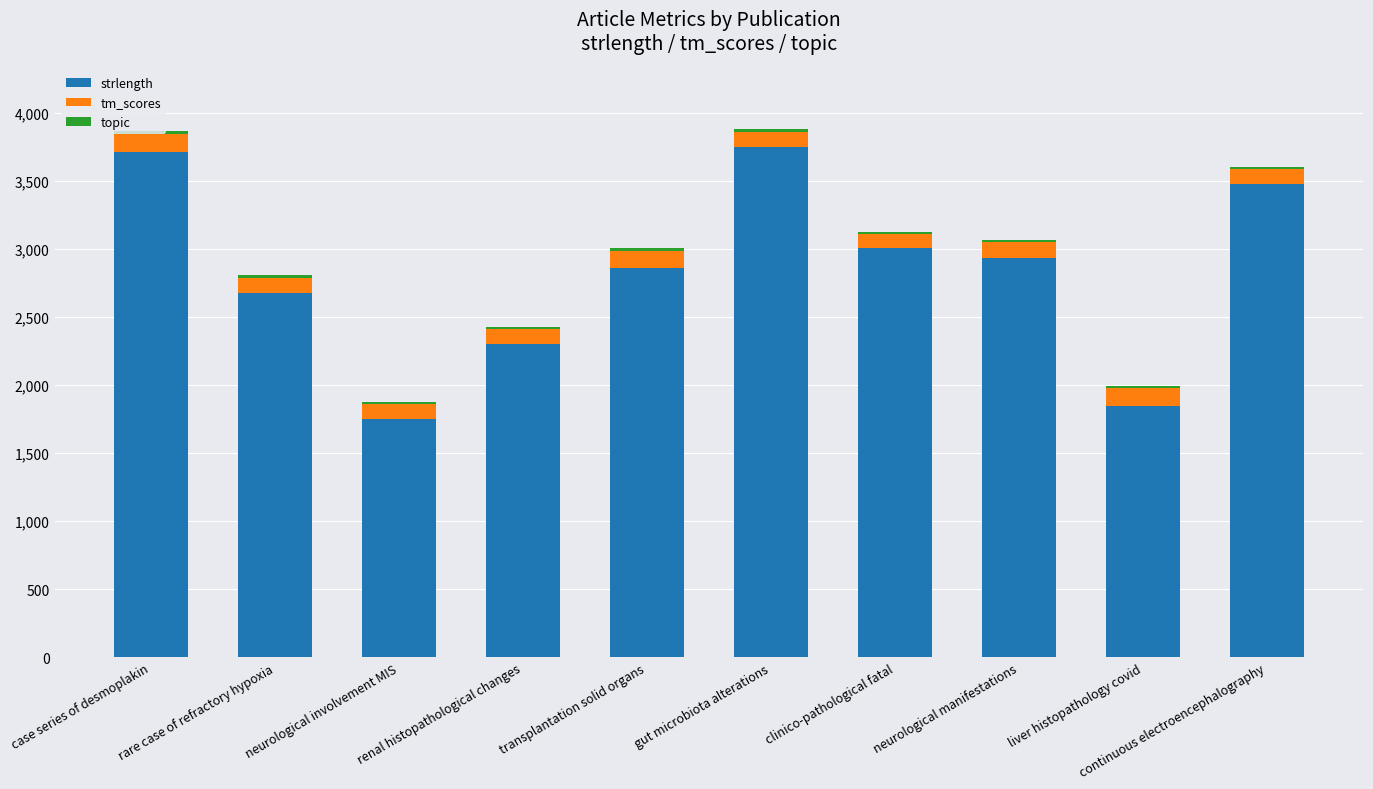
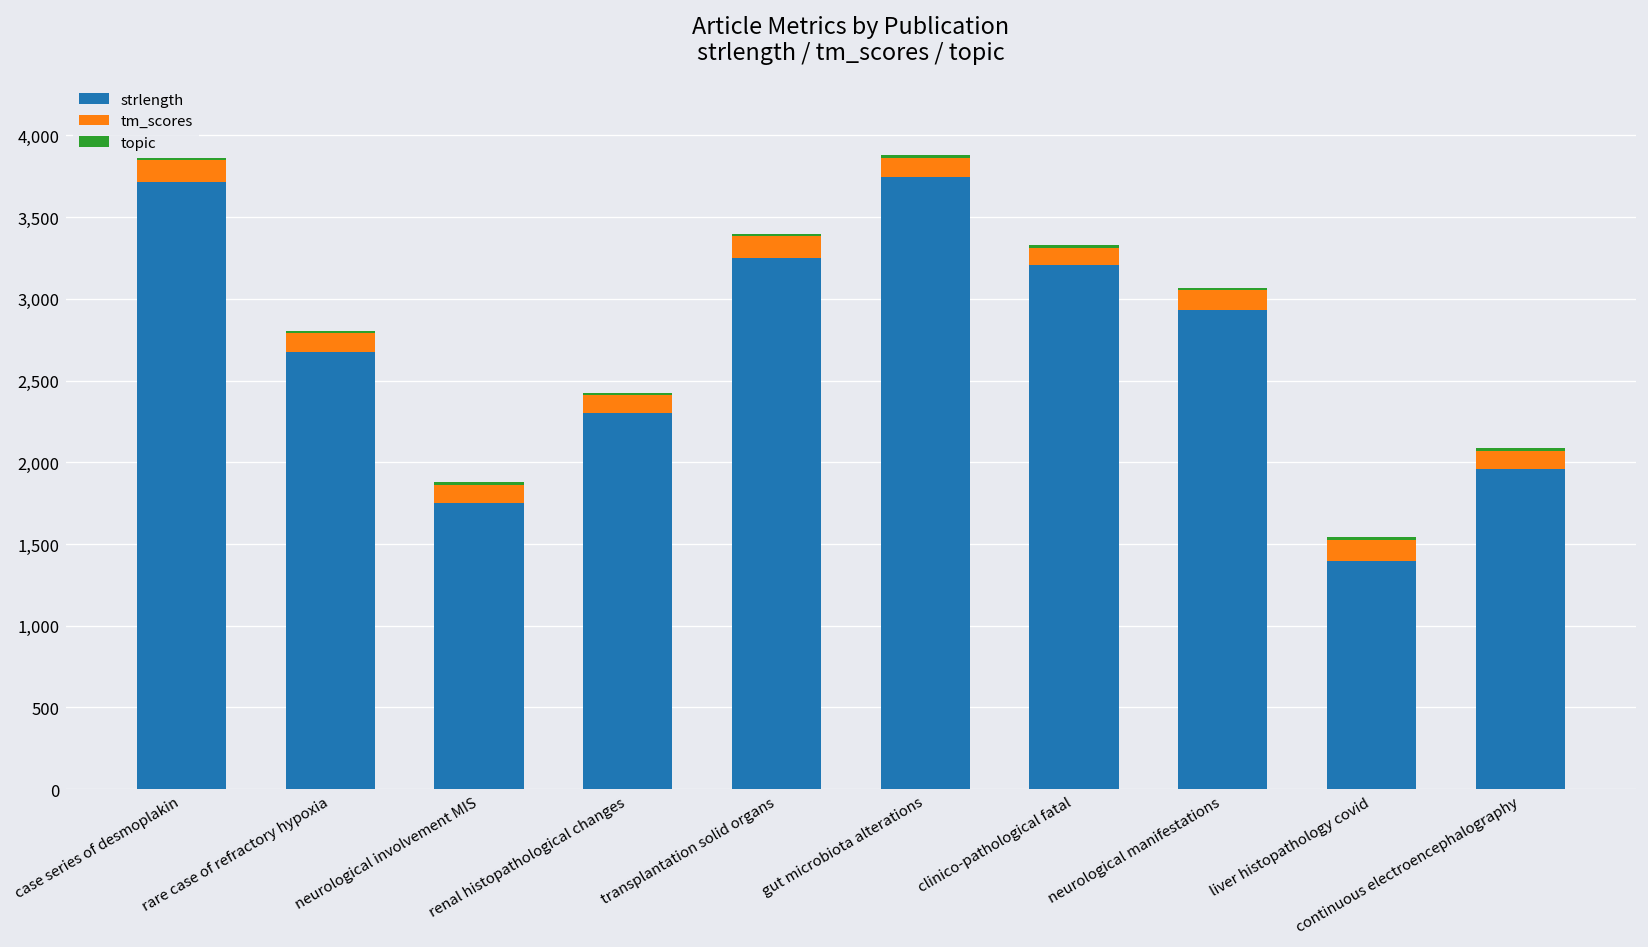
strlength, transplantation solid organs: 2,860 -> 3,250
strlength, clinico-pathological fatal: 3,000 -> 3,210
strlength, liver histopathology covid: 1,850 -> 1,400
strlength, continuous electroencephalography: 3,480 -> 1,960
